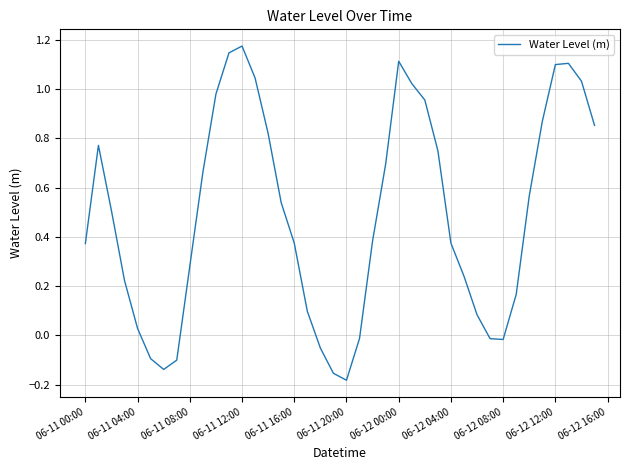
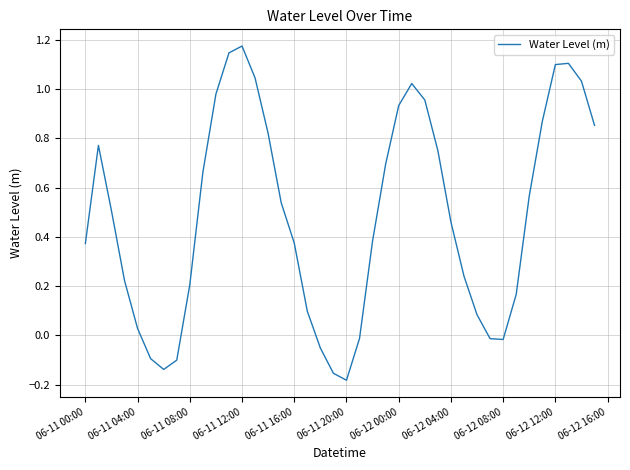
06-11 08:00: 0.28 -> 0.21
06-12 00:00: 1.11 -> 0.93
06-12 04:00: 0.37 -> 0.46
